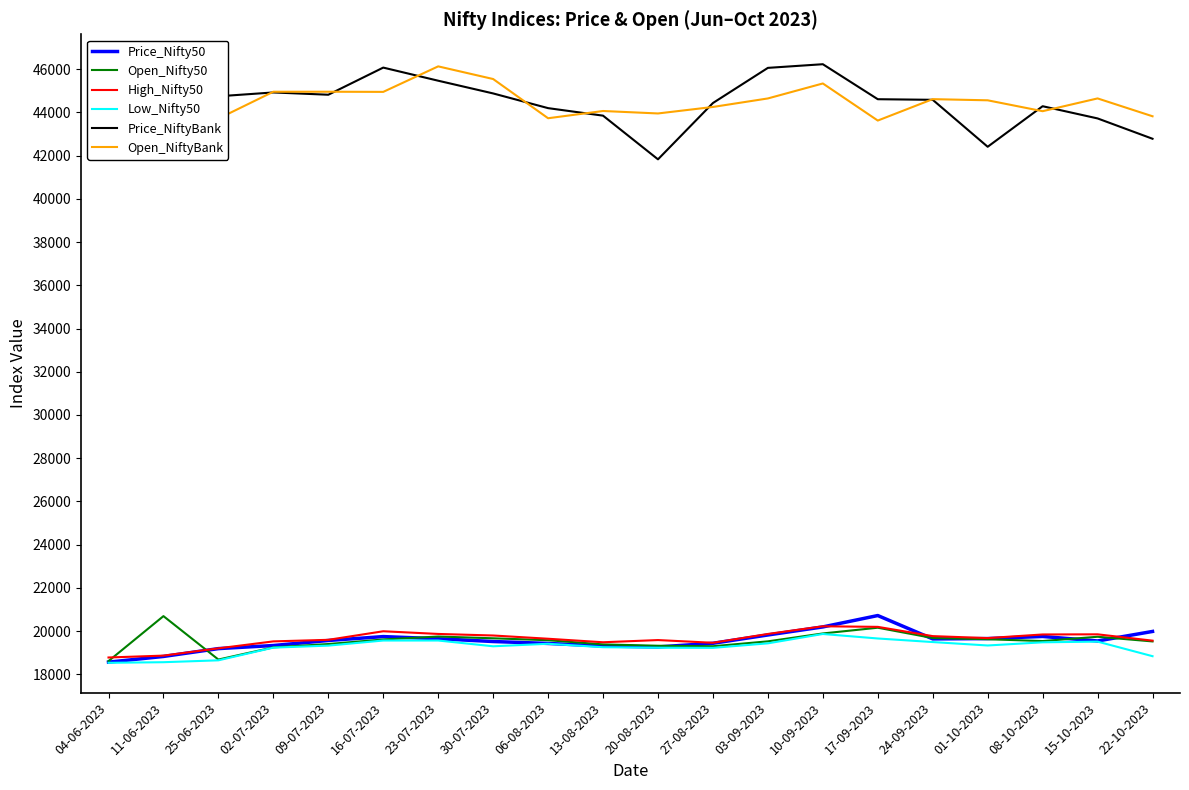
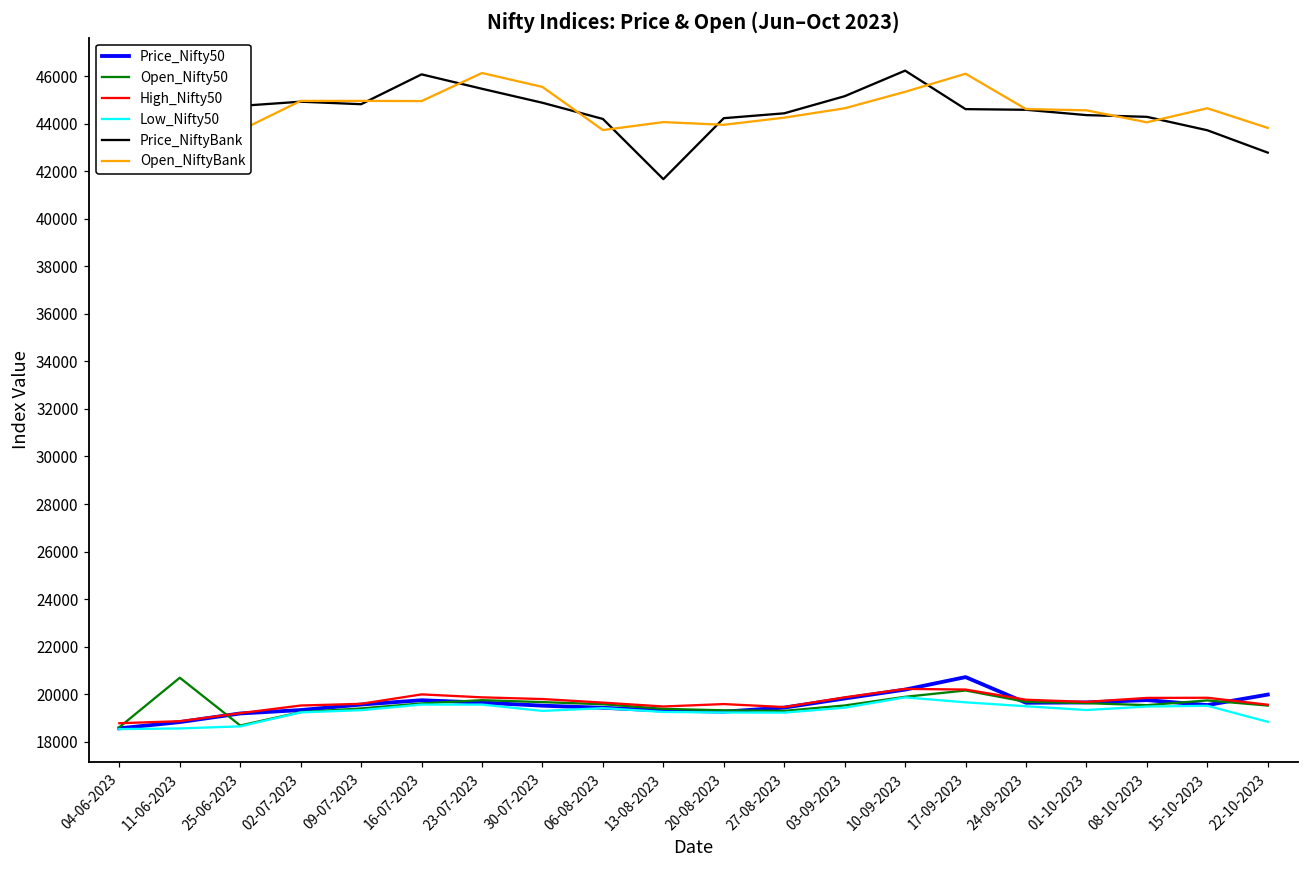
Price_NiftyBank, 13-08-2023: 43900 -> 41700
Price_NiftyBank, 20-08-2023: 41800 -> 44200
Price_NiftyBank, 03-09-2023: 46100 -> 45200
Open_NiftyBank, 17-09-2023: 43600 -> 46100
Price_NiftyBank, 01-10-2023: 42400 -> 44400
